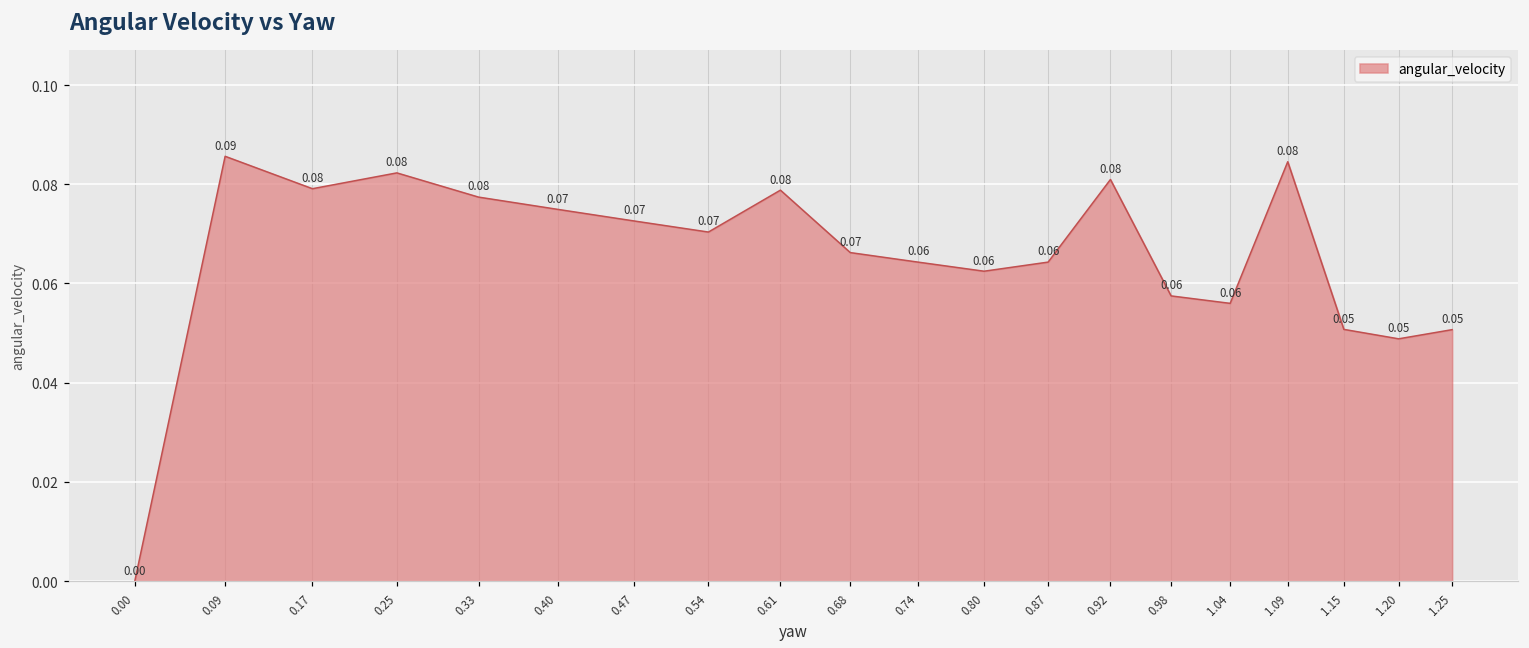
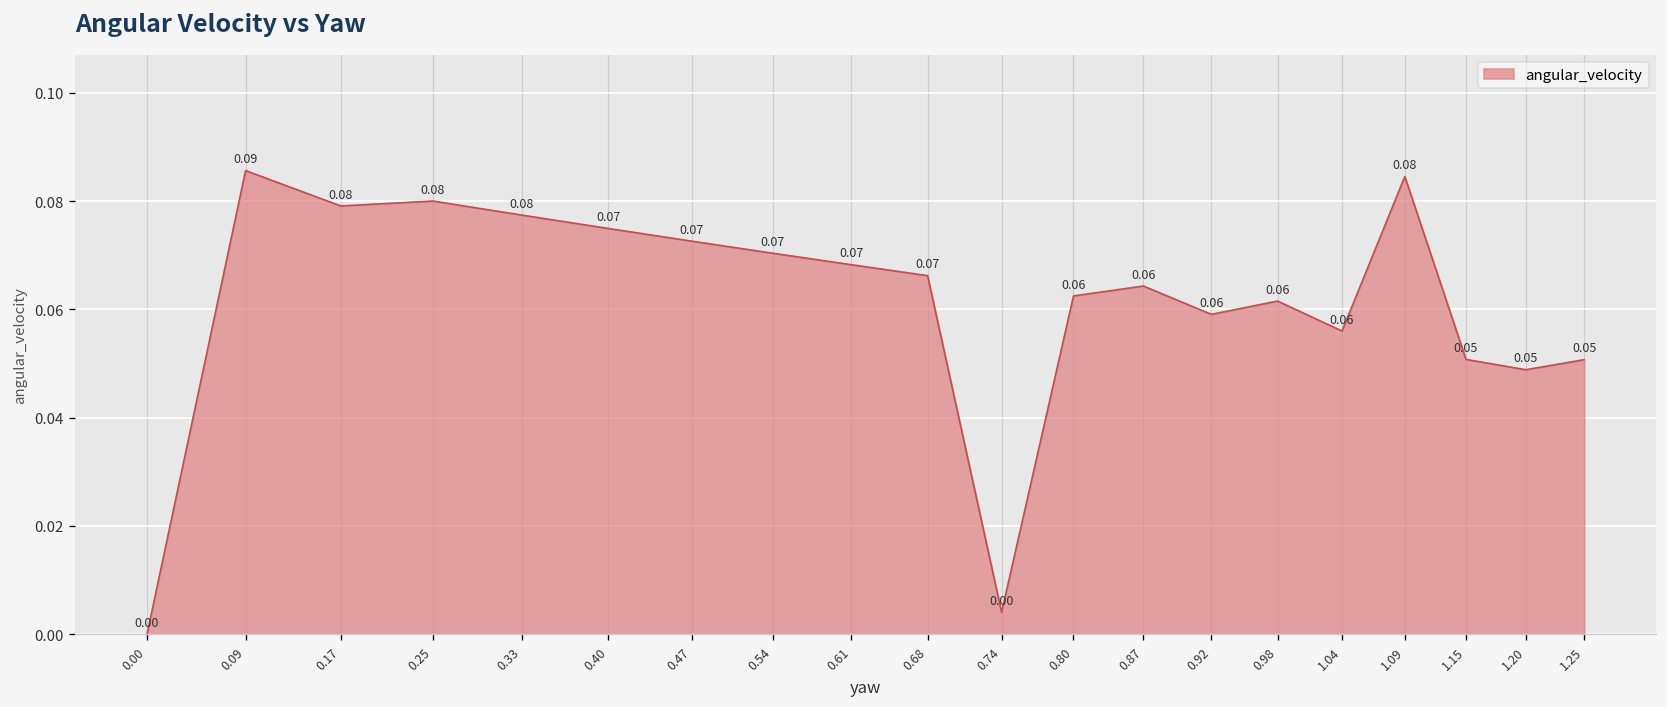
0.25: 0.082 -> 0.080
0.61: 0.08 -> 0.07
0.74: 0.06 -> 0.00
0.92: 0.08 -> 0.06
0.98: 0.057 -> 0.062
